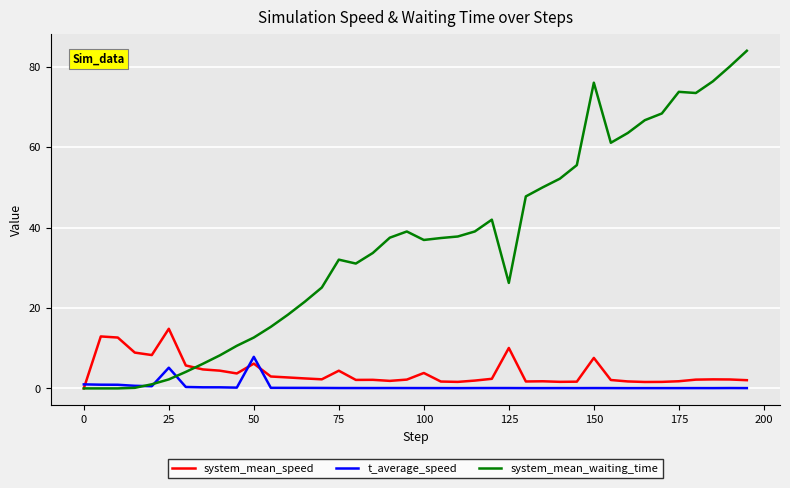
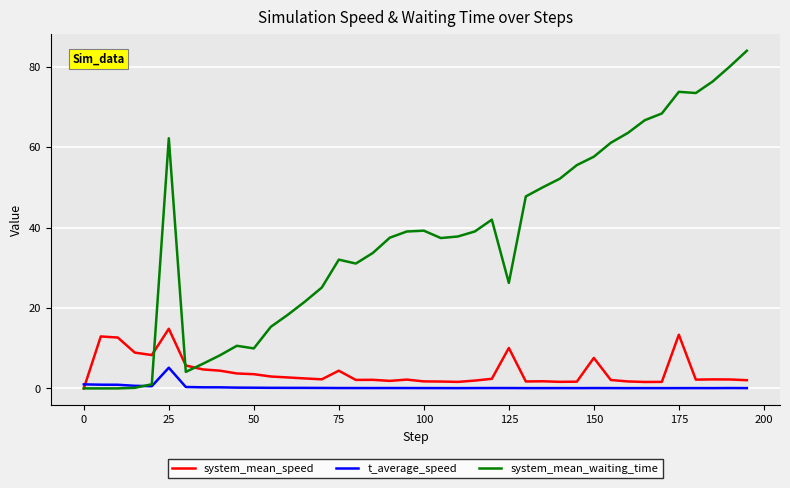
system_mean_waiting_time, 25: 2 -> 62
system_mean_speed, 50: 6 -> 4
t_average_speed, 50: 8 -> 0
system_mean_waiting_time, 50: 13 -> 10
system_mean_speed, 100: 4 -> 2
system_mean_waiting_time, 100: 37 -> 39
system_mean_waiting_time, 150: 76 -> 58
system_mean_speed, 175: 2 -> 13
